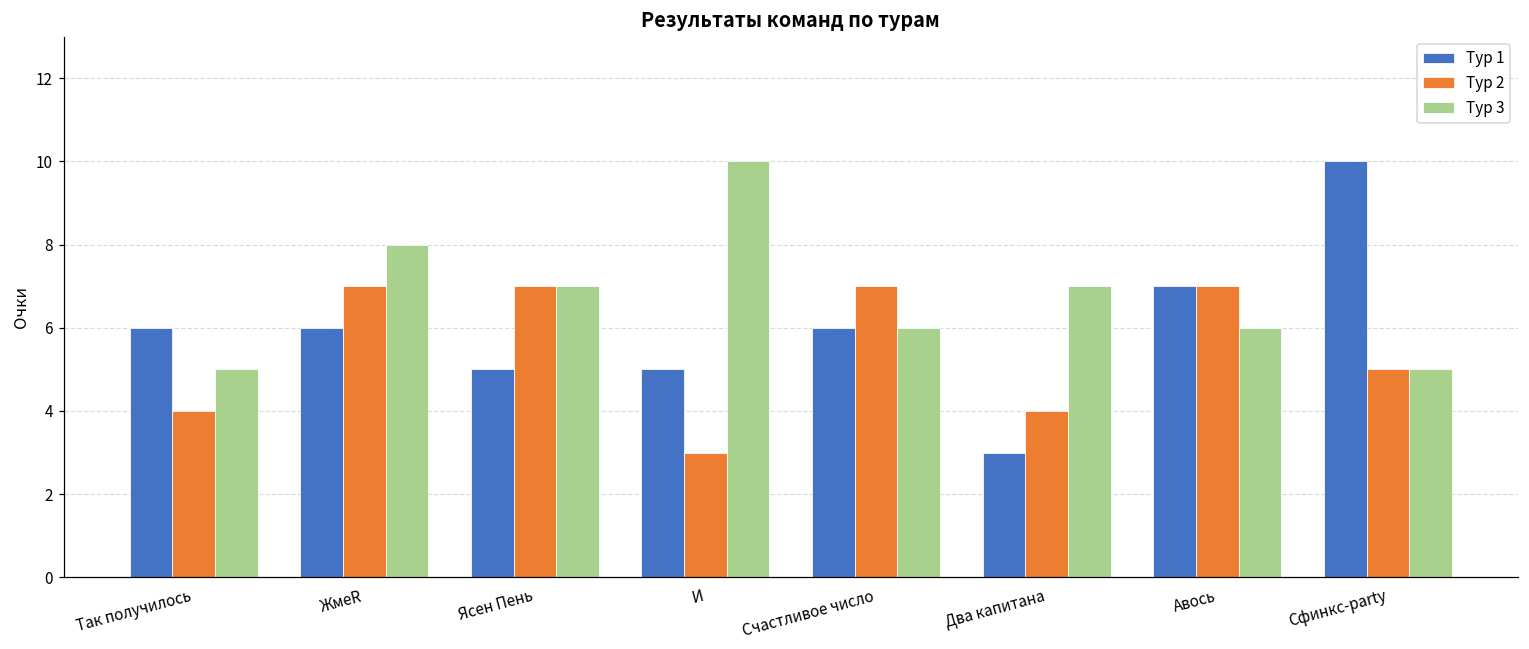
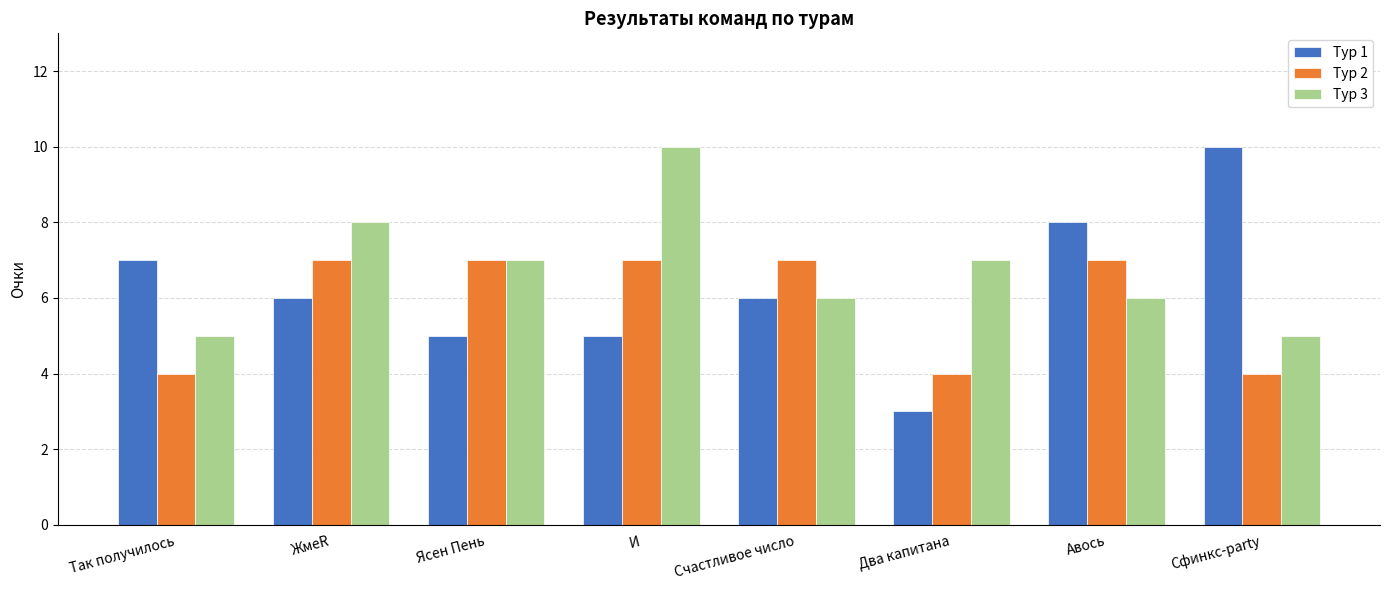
Тур 1, Так получилось: 6 -> 7
Тур 2, И: 3 -> 7
Тур 1, Авось: 7 -> 8
Тур 2, Сфинкс-party: 5 -> 4
